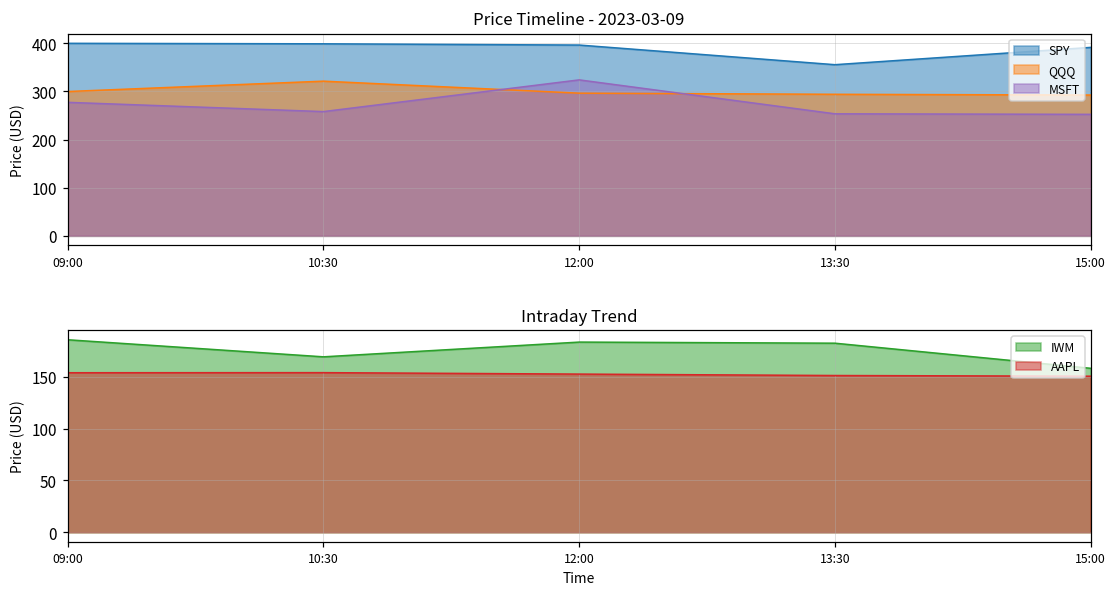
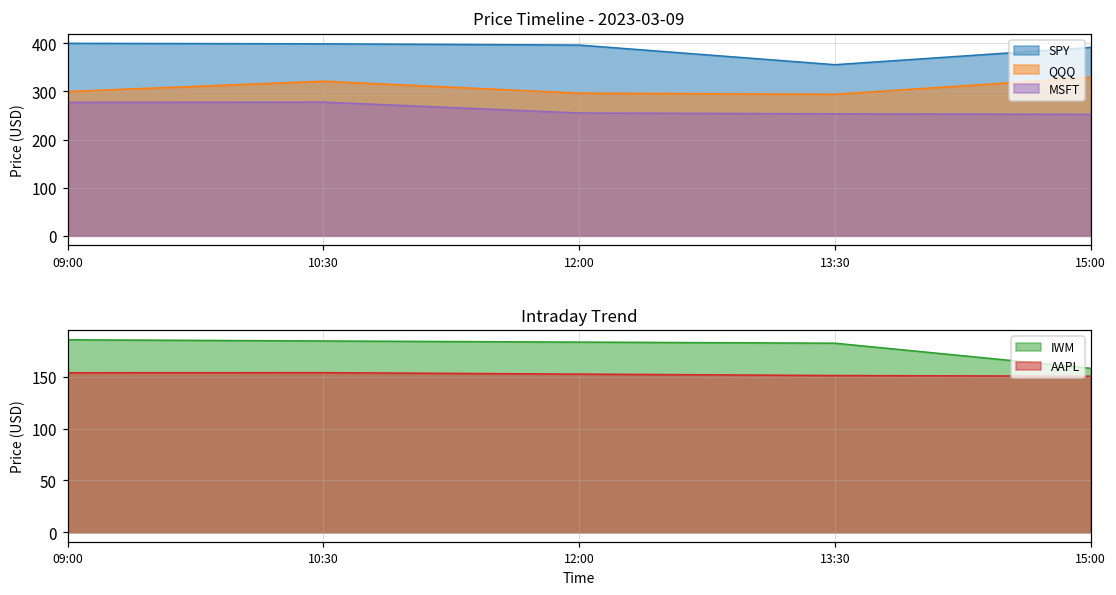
Price Timeline - 2023-03-09, MSFT, 10:30: 260 -> 280
Price Timeline - 2023-03-09, MSFT, 12:00: 320 -> 260
Price Timeline - 2023-03-09, QQQ, 15:00: 290 -> 330
Intraday Trend, IWM, 10:30: 170 -> 180
